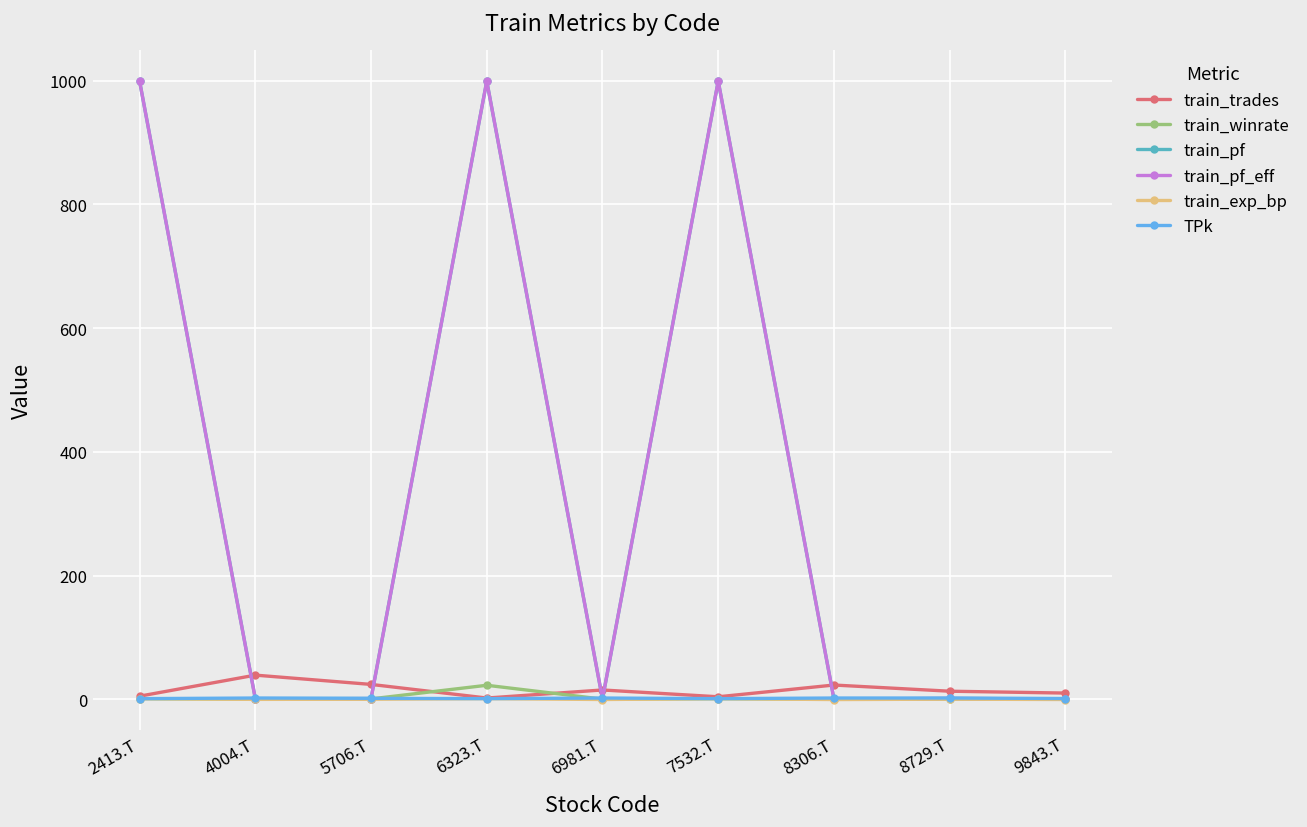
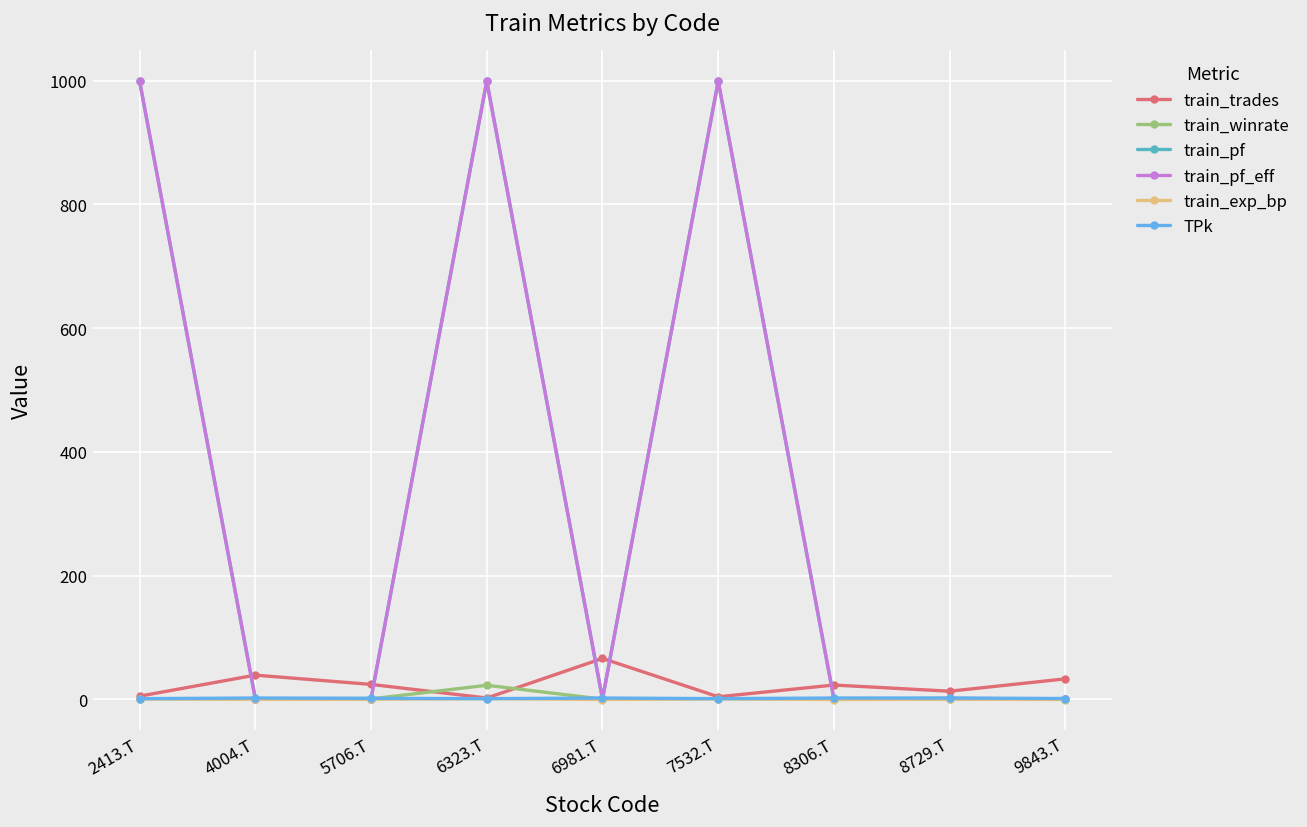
train_trades, 6981.T: 20 -> 70
train_trades, 9843.T: 10 -> 30
